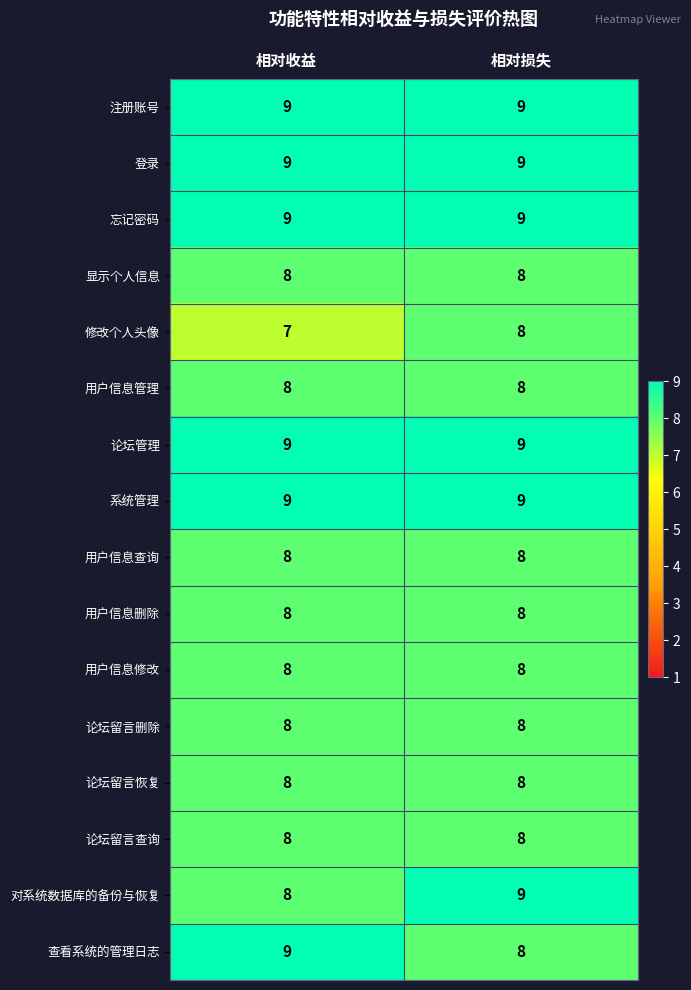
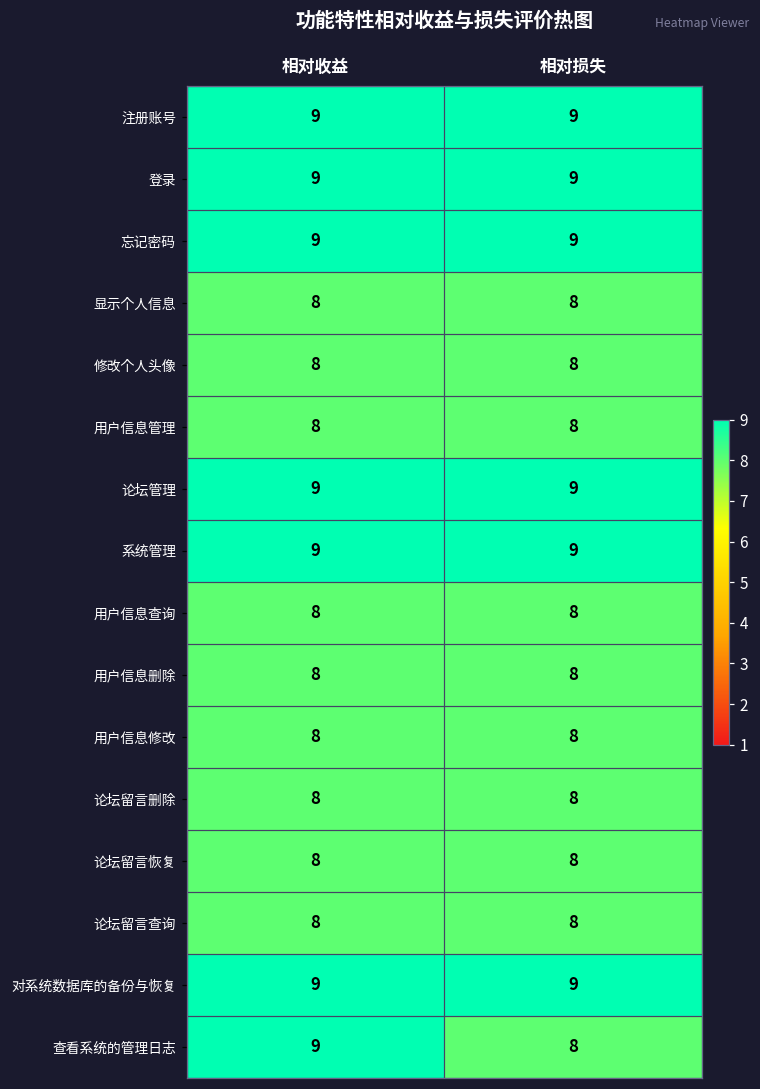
修改个人头像, 相对收益: 7 -> 8
对系统数据库的备份与恢复, 相对收益: 8 -> 9
